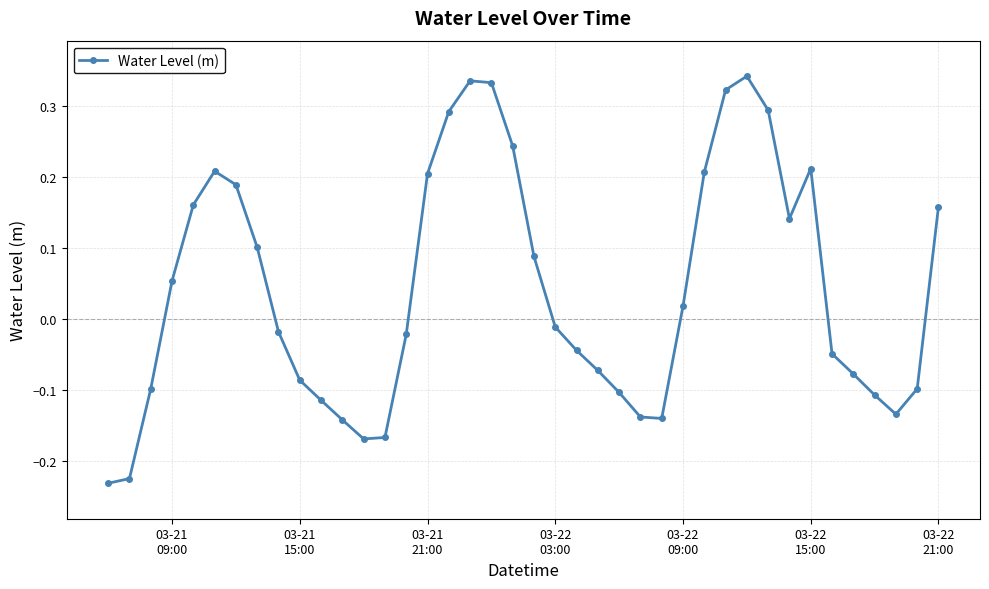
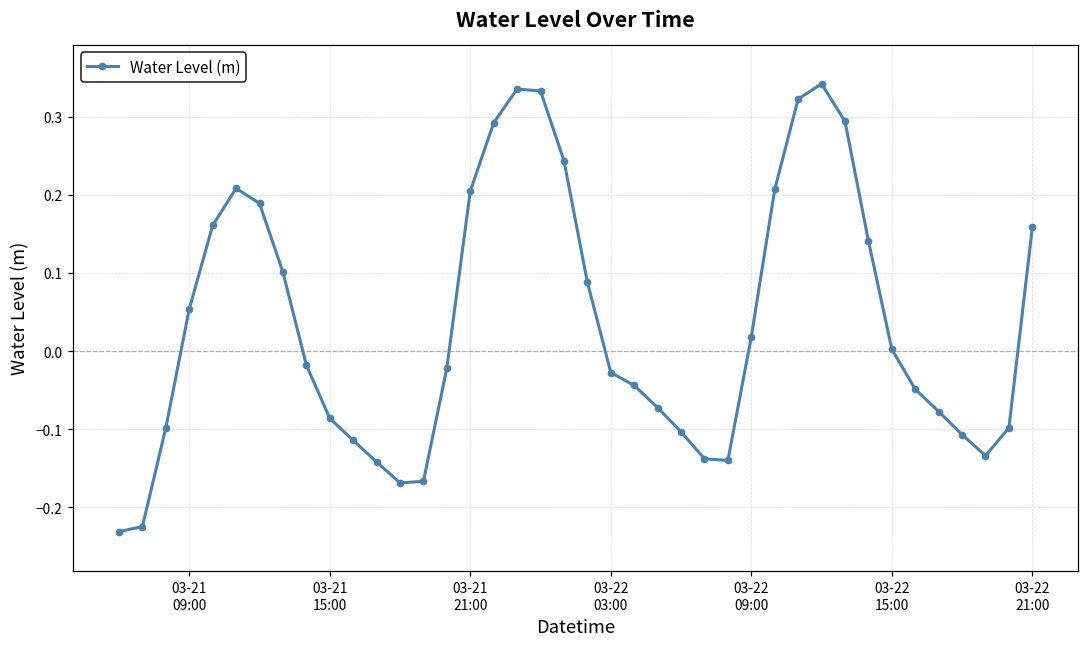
03-22 03:00: -0.01 -> -0.03
03-22 15:00: 0.21 -> 0.00
